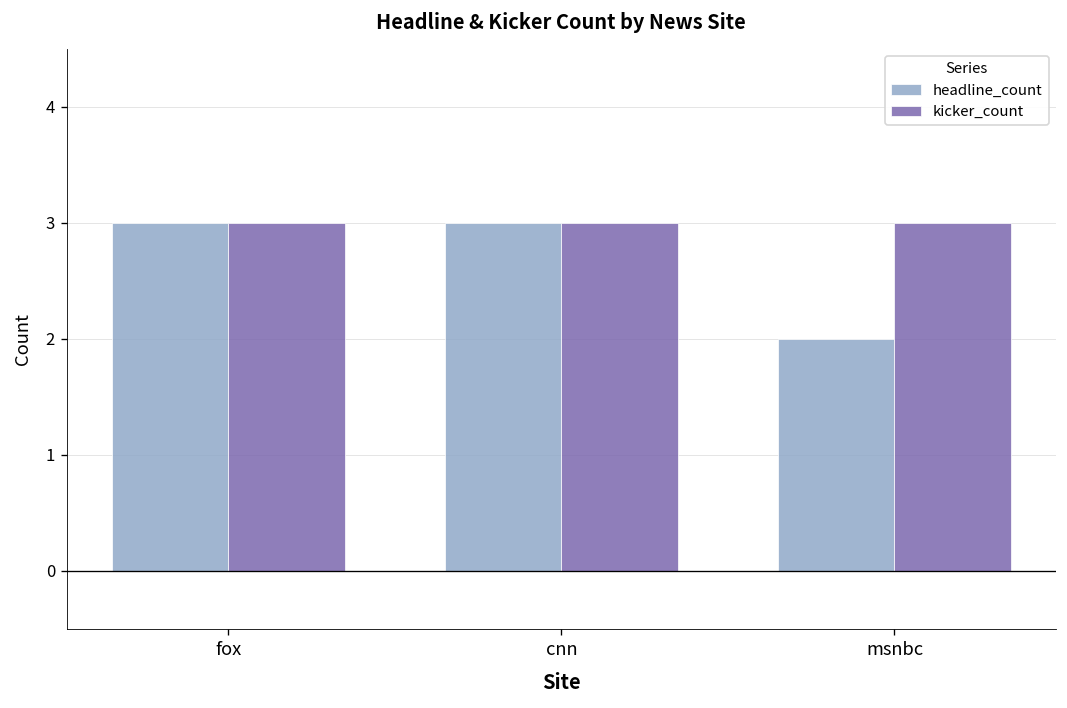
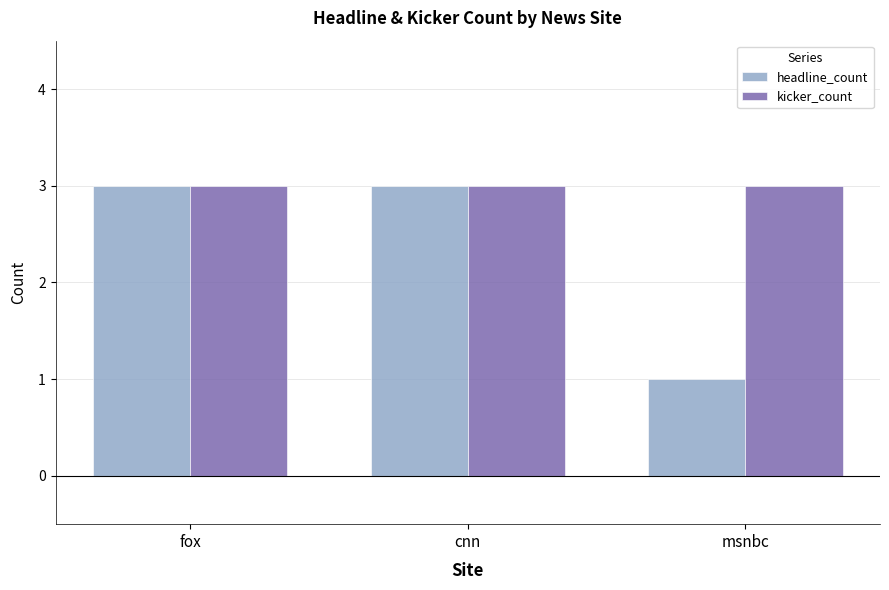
headline_count, msnbc: 2 -> 1
